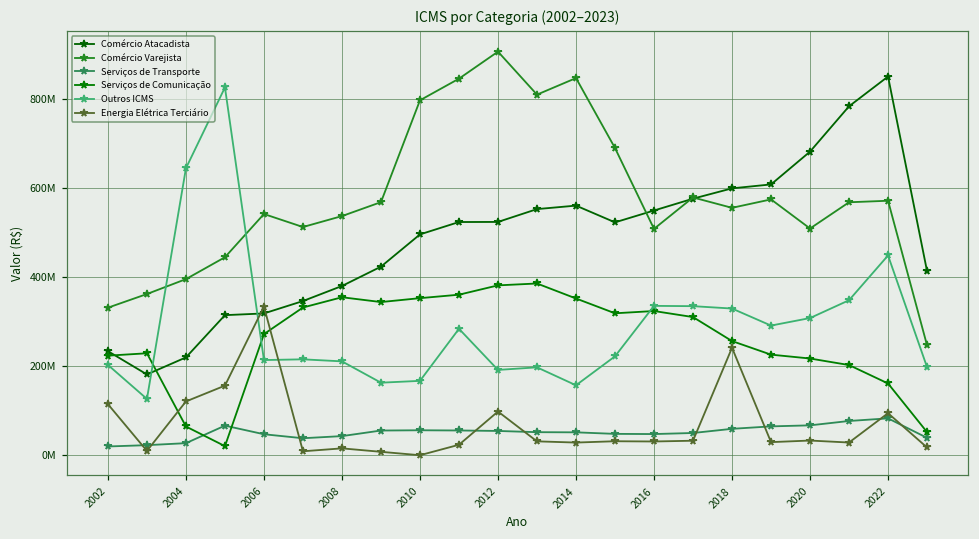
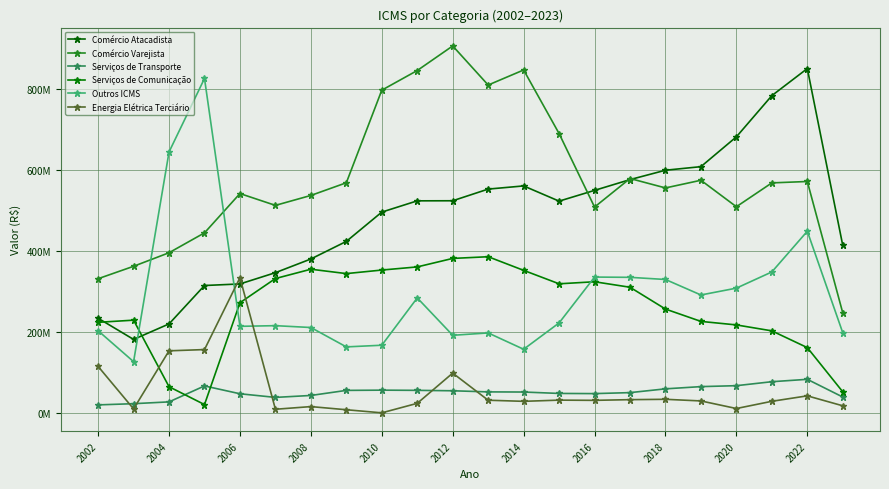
Energia Elétrica Terciário, 2004: 120000000 -> 150000000
Energia Elétrica Terciário, 2018: 240000000 -> 30000000
Energia Elétrica Terciário, 2020: 30000000 -> 10000000
Energia Elétrica Terciário, 2022: 90000000 -> 40000000
